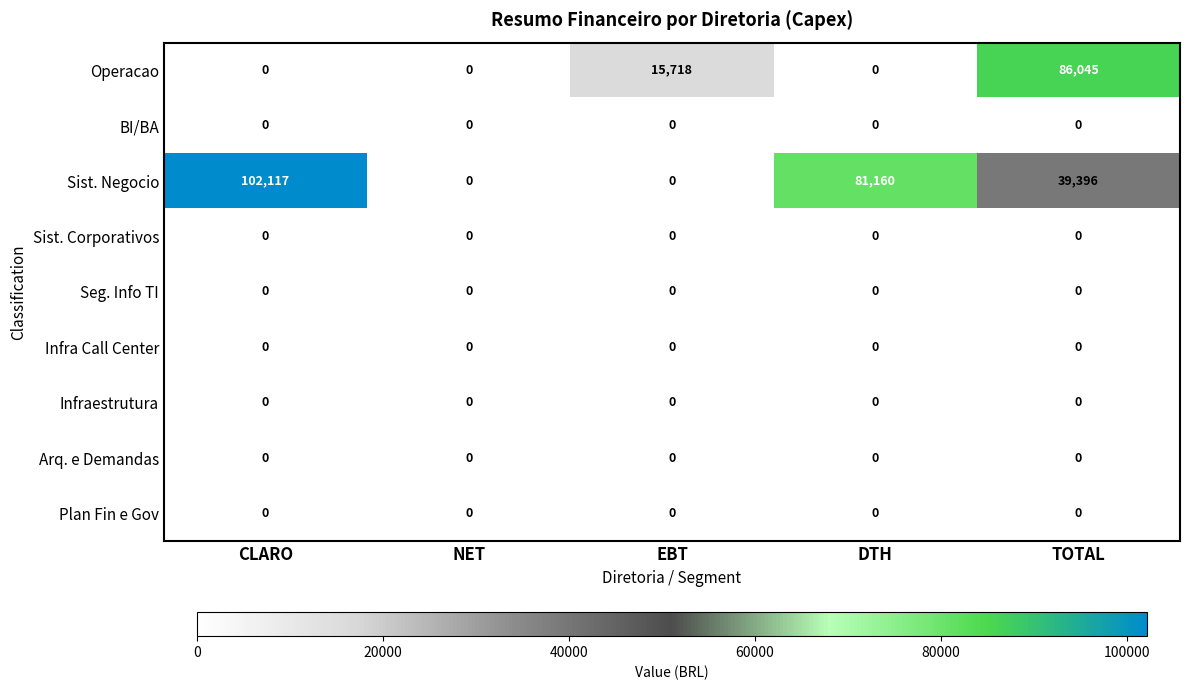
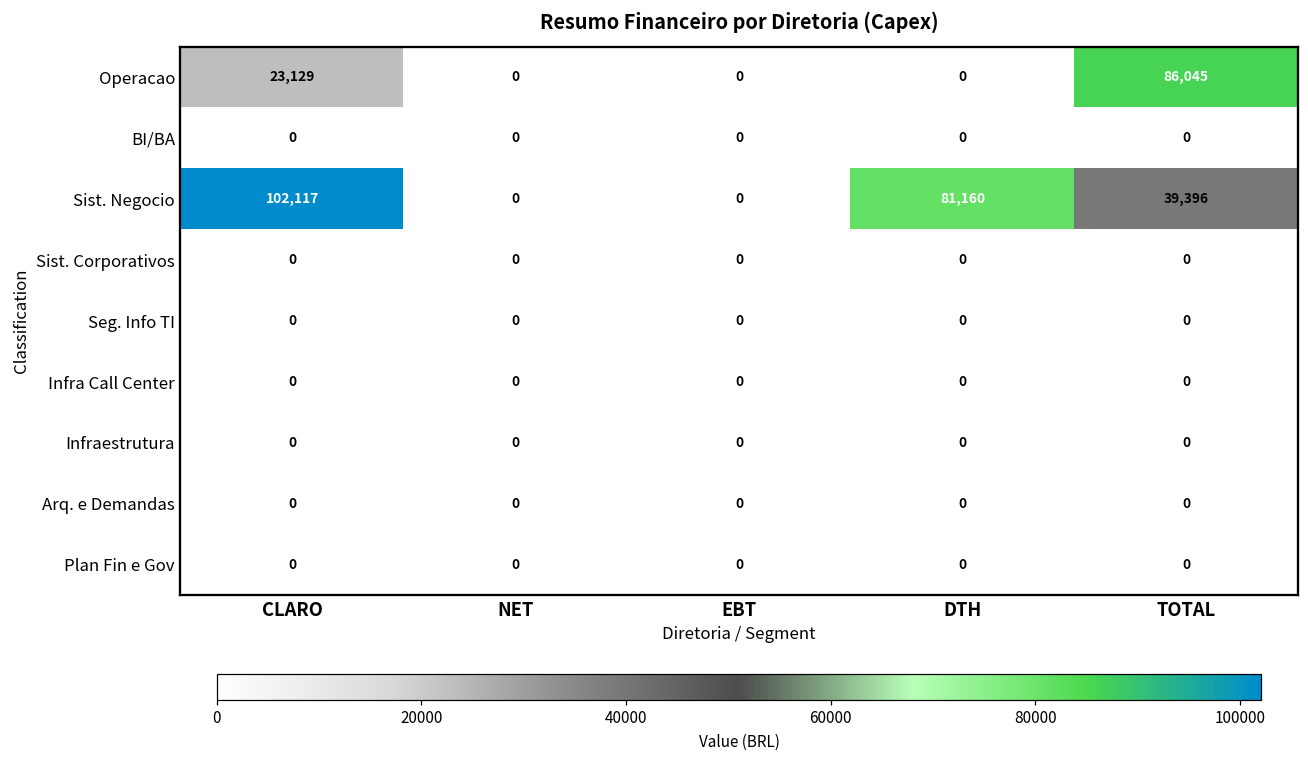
Operacao, CLARO: 0 -> 23,129
Operacao, EBT: 15,718 -> 0
